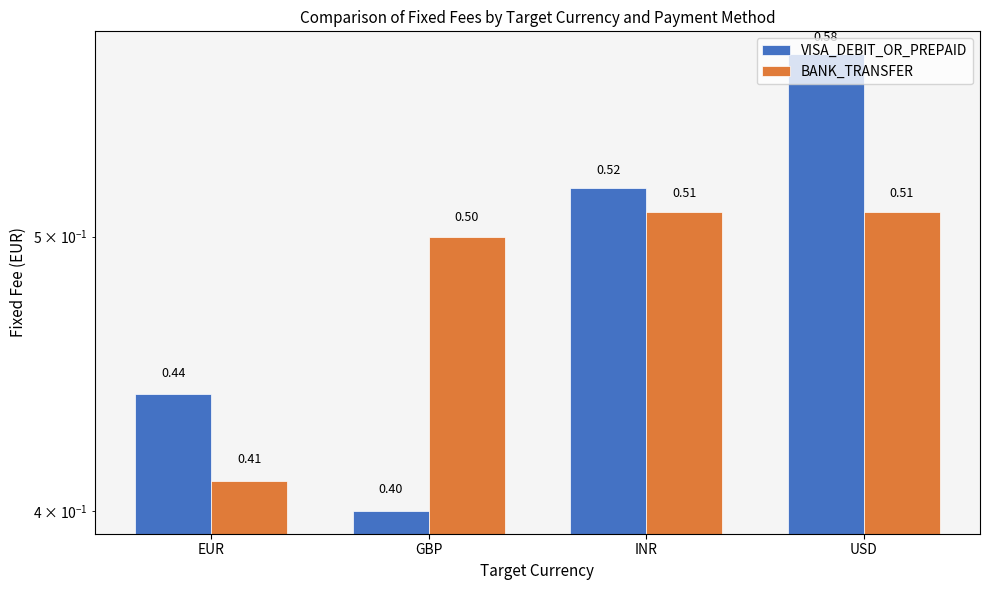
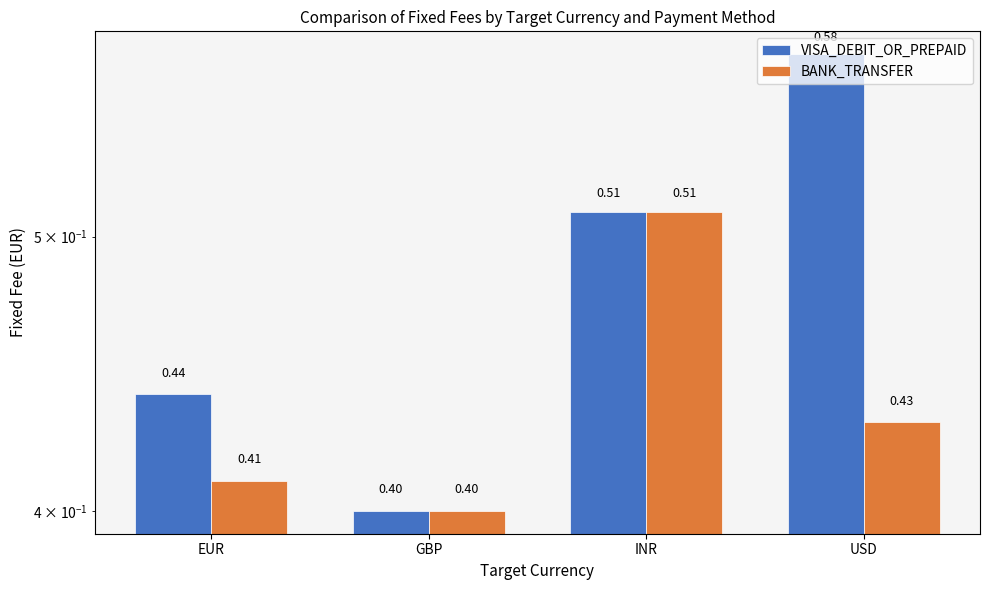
BANK_TRANSFER, GBP: 0.50 -> 0.40
VISA_DEBIT_OR_PREPAID, INR: 0.52 -> 0.51
BANK_TRANSFER, USD: 0.51 -> 0.43
